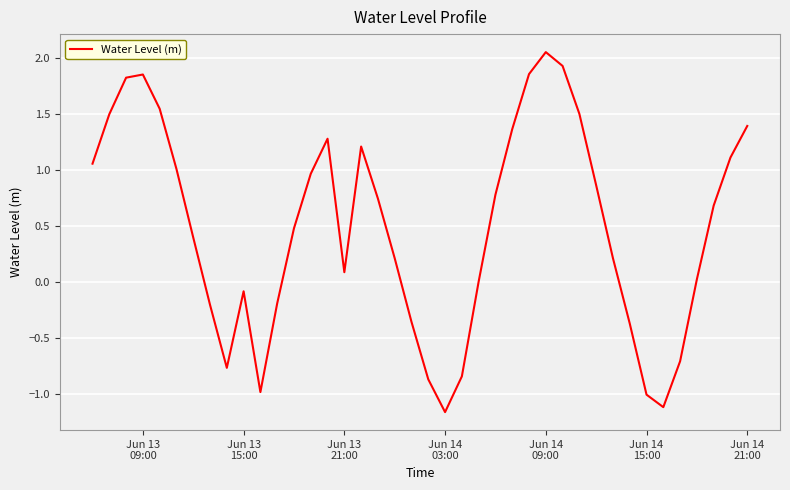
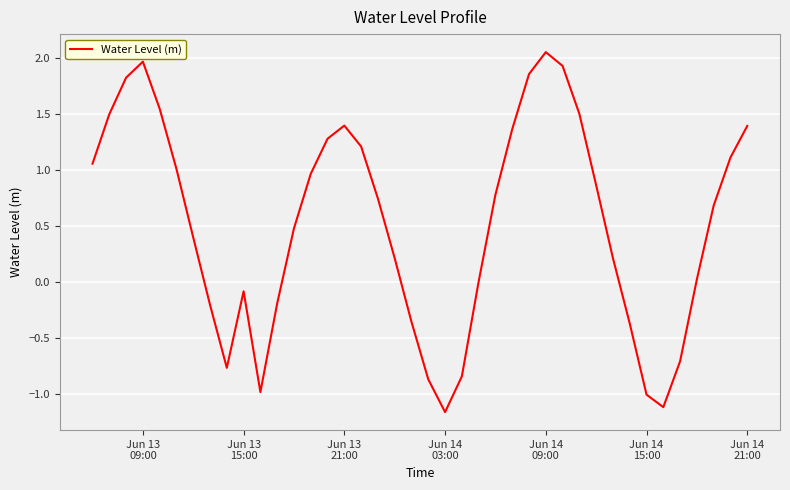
Jun 13 09:00: 1.85 -> 1.96
Jun 13 21:00: 0.09 -> 1.39
